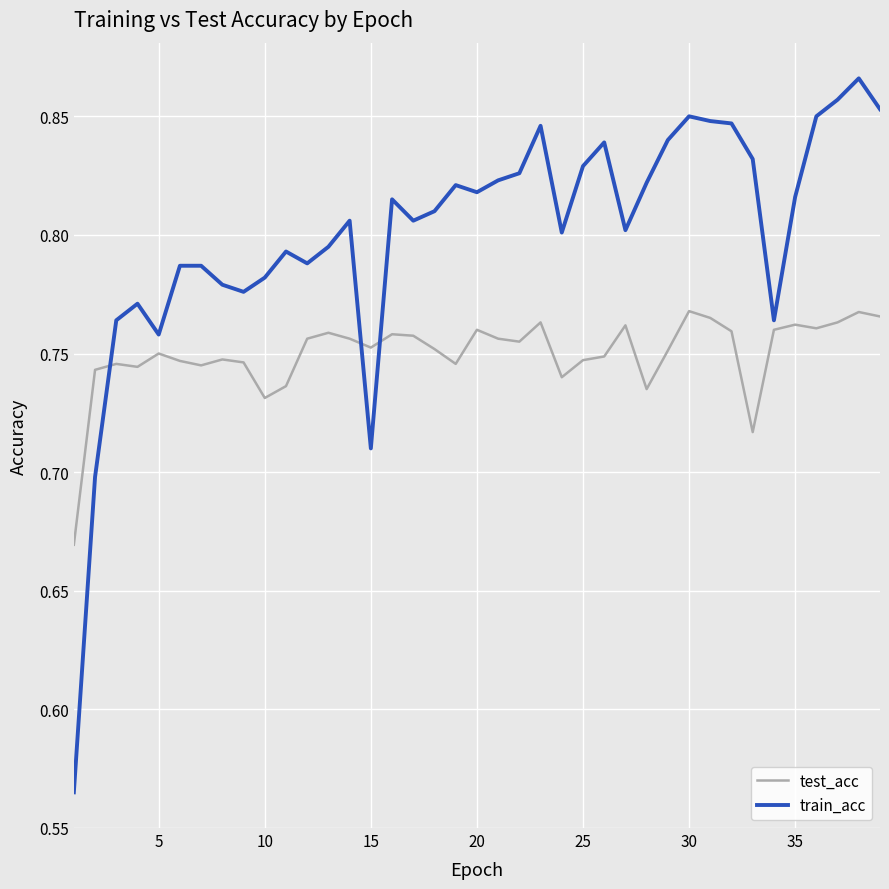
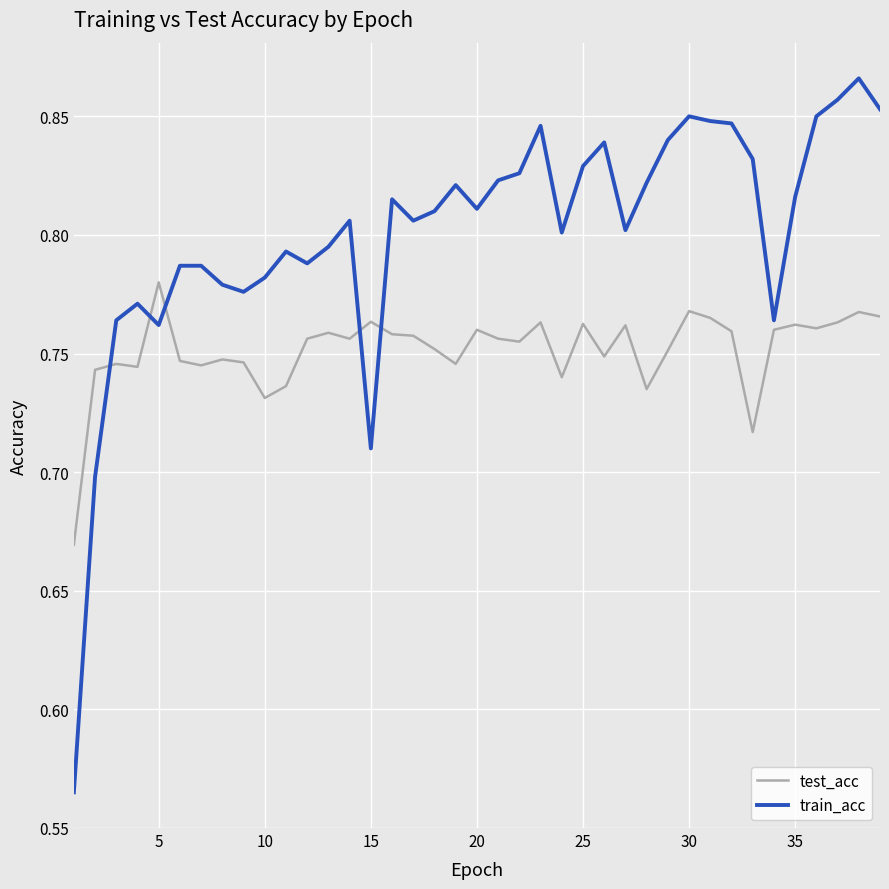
test_acc, 5: 0.75 -> 0.78
train_acc, 5: 0.758 -> 0.762
test_acc, 15: 0.753 -> 0.763
train_acc, 20: 0.818 -> 0.811
test_acc, 25: 0.747 -> 0.763
